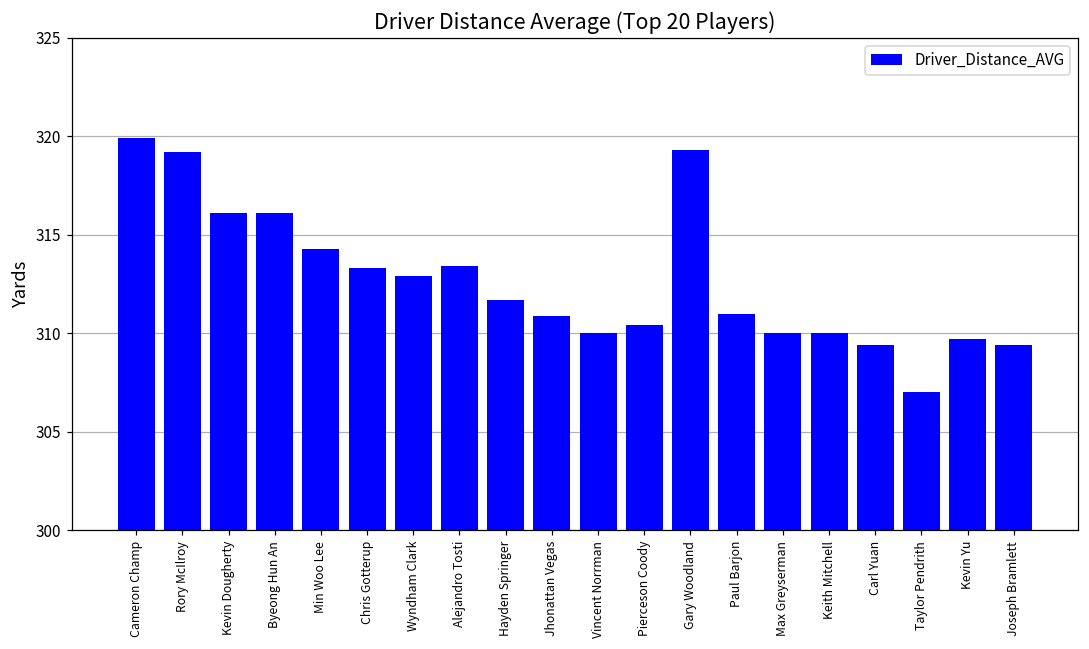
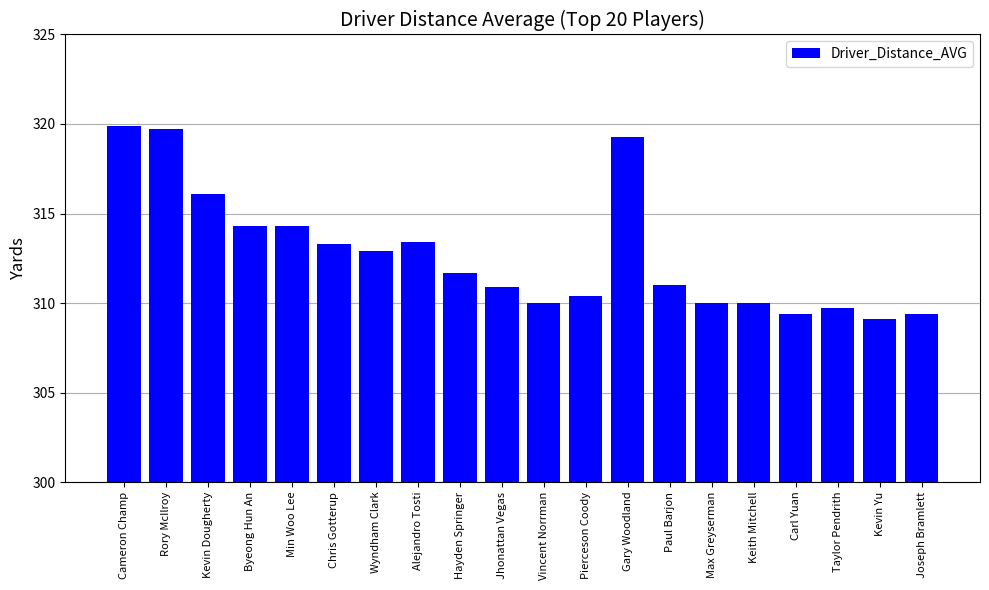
Rory McIlroy: 319.2 -> 319.7
Byeong Hun An: 316.1 -> 314.3
Taylor Pendrith: 307.0 -> 309.7
Kevin Yu: 309.7 -> 309.1
